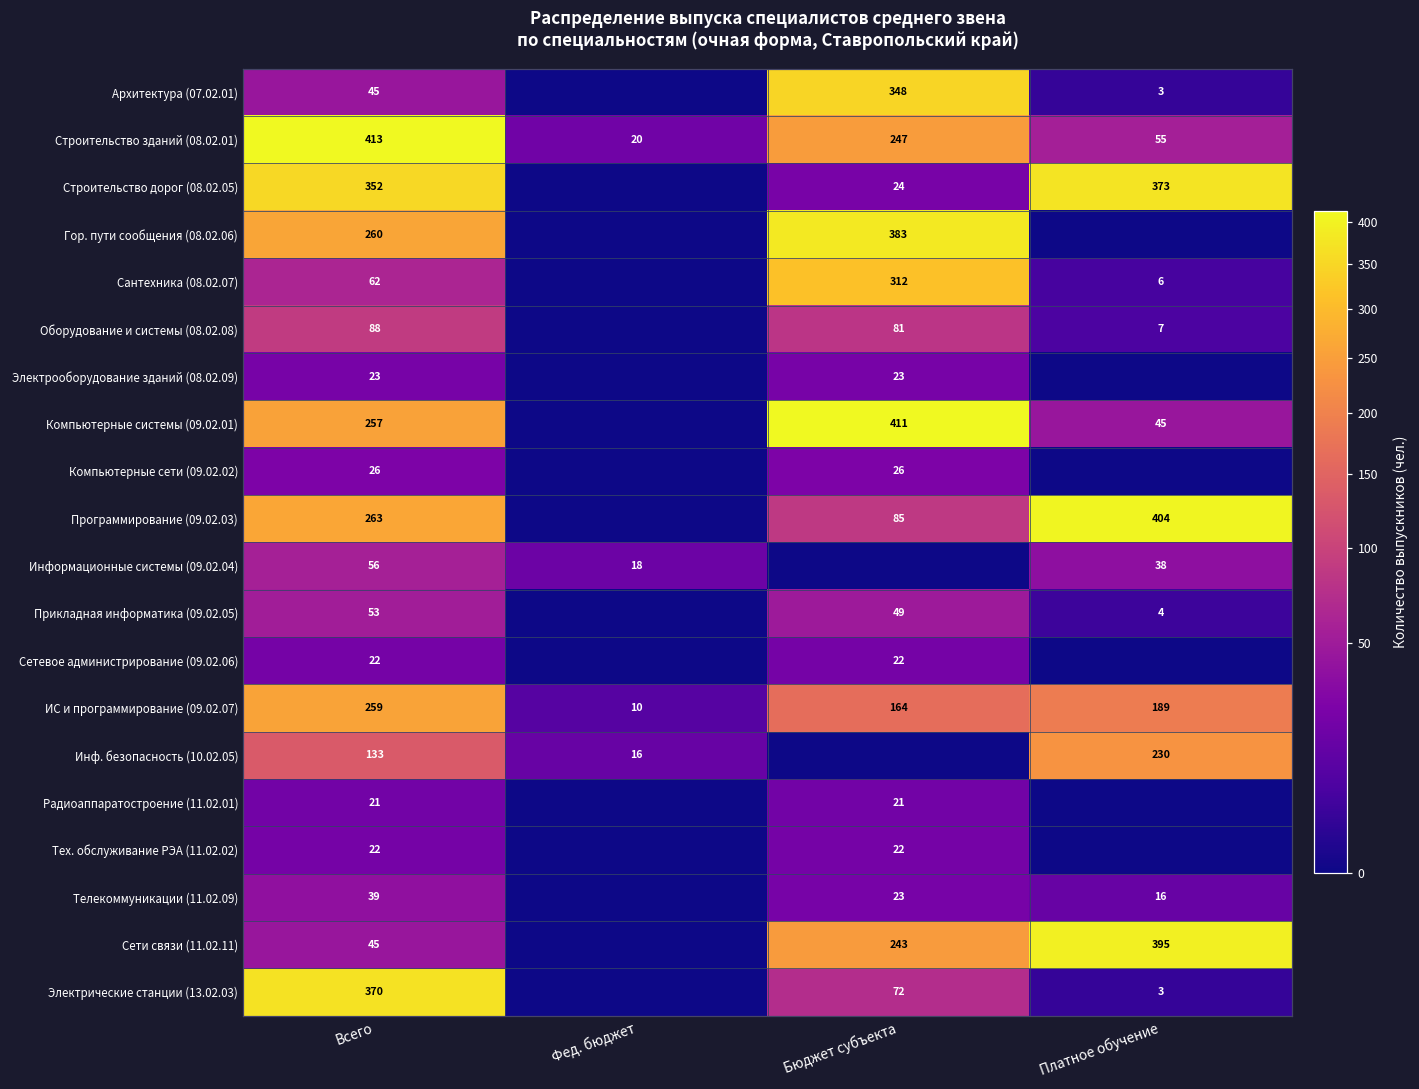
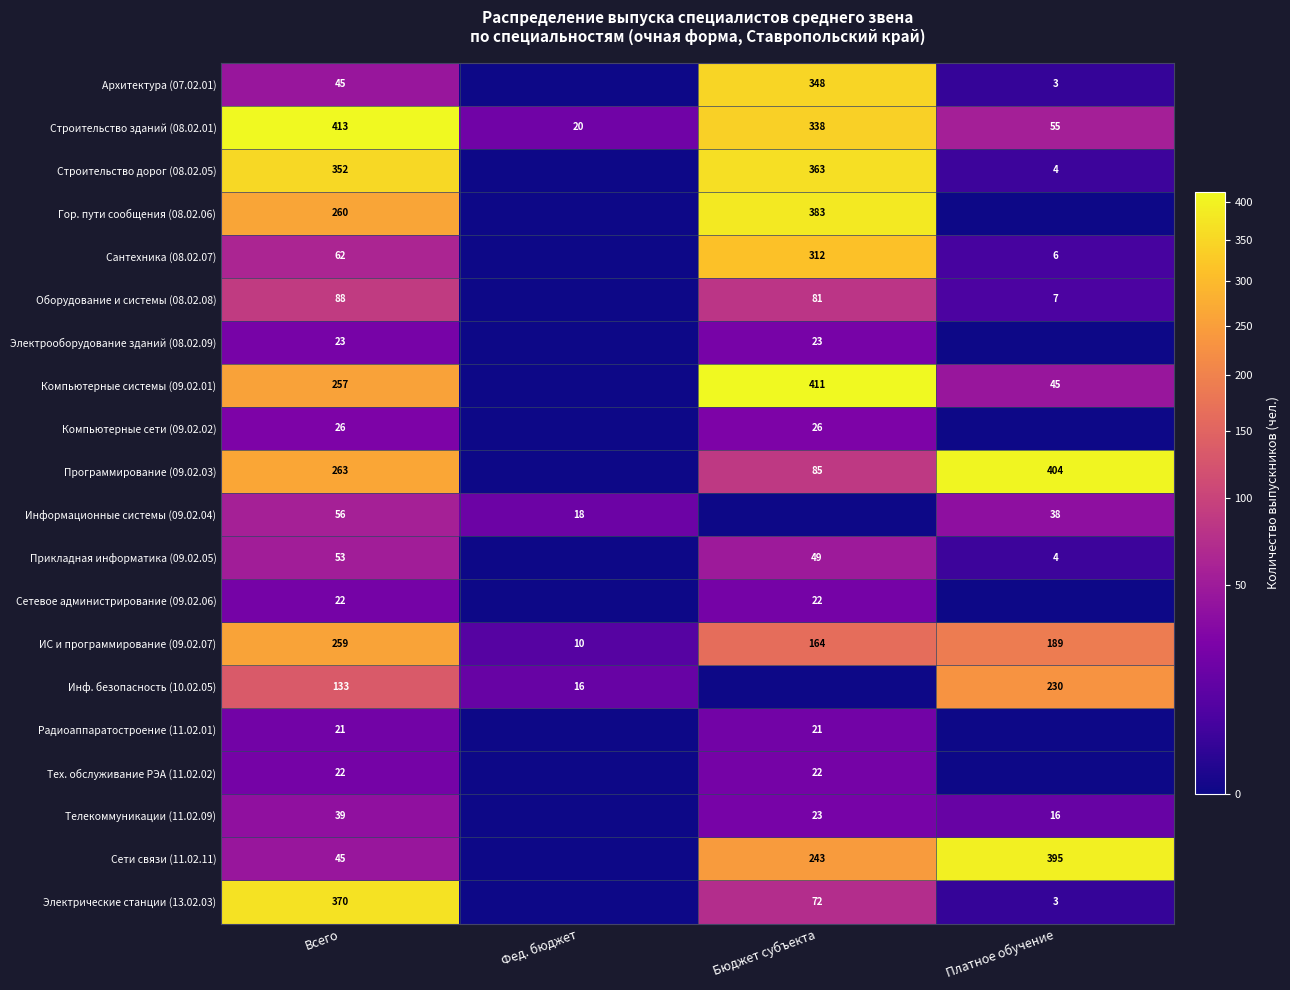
Строительство зданий (08.02.01), Бюджет субъекта: 247 -> 338
Строительство дорог (08.02.05), Бюджет субъекта: 24 -> 363
Строительство дорог (08.02.05), Платное обучение: 373 -> 4
